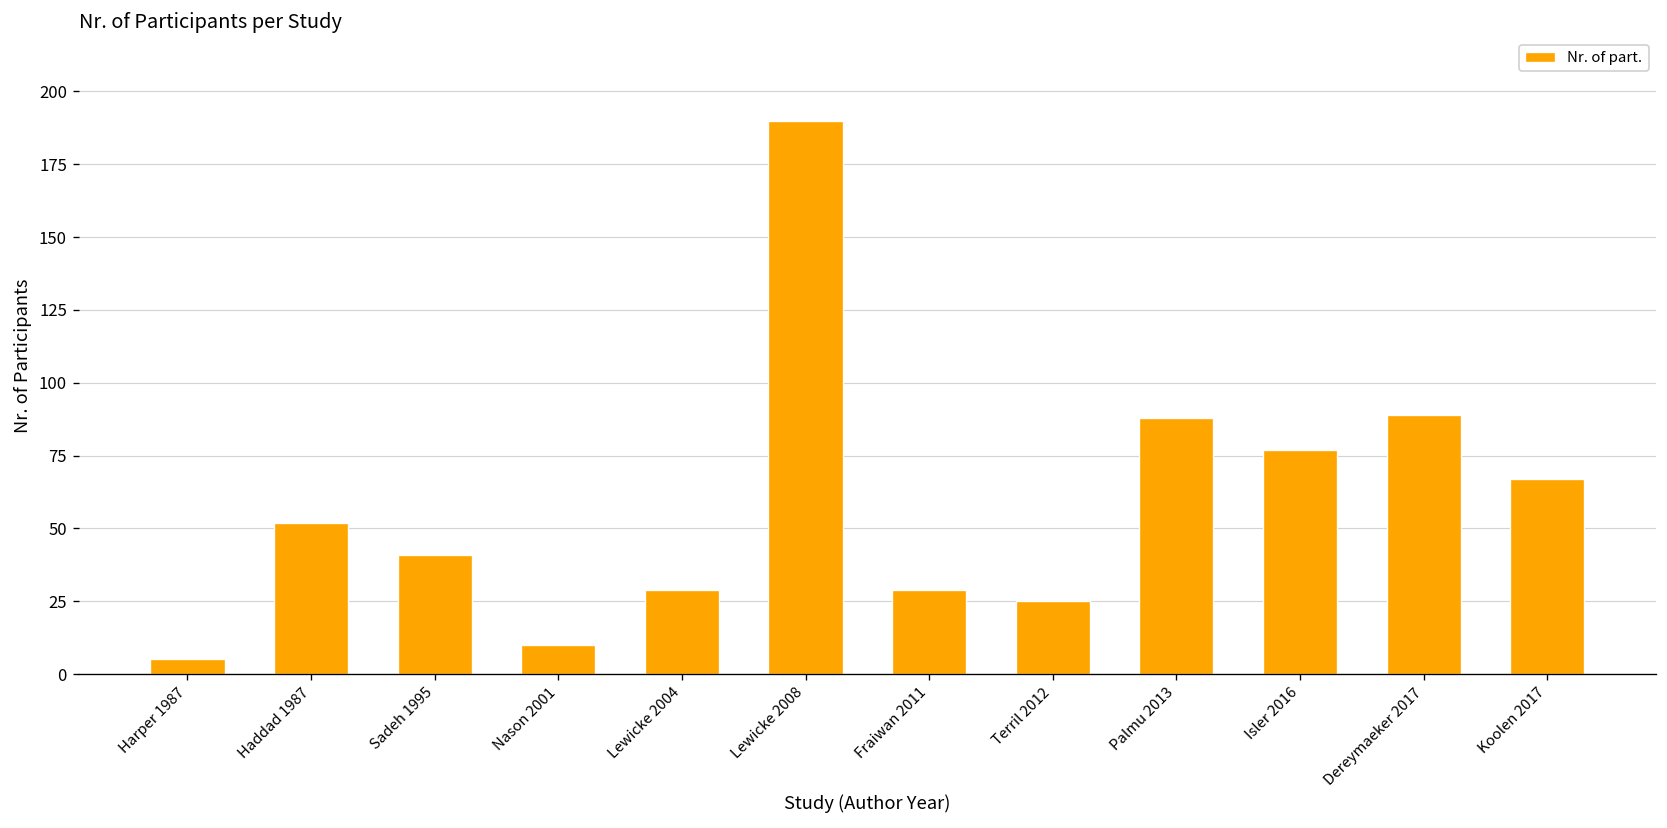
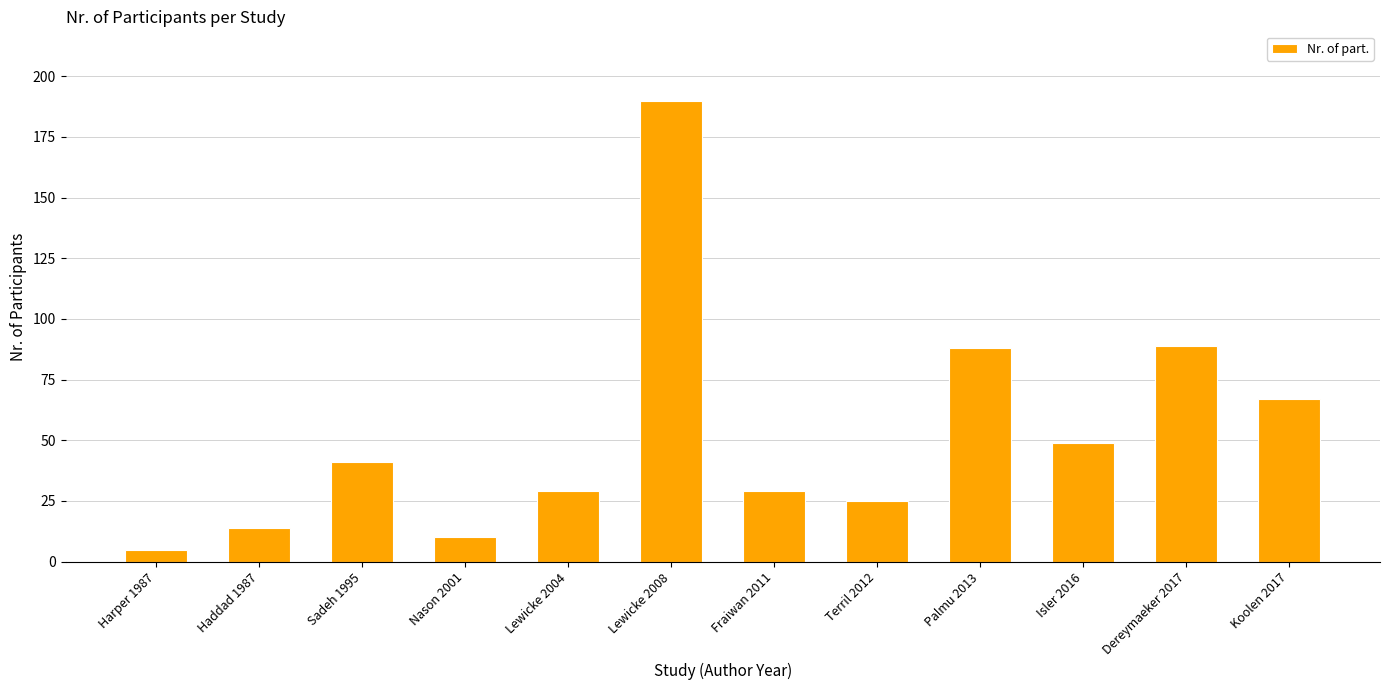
Haddad 1987: 52 -> 14
Isler 2016: 77 -> 49
